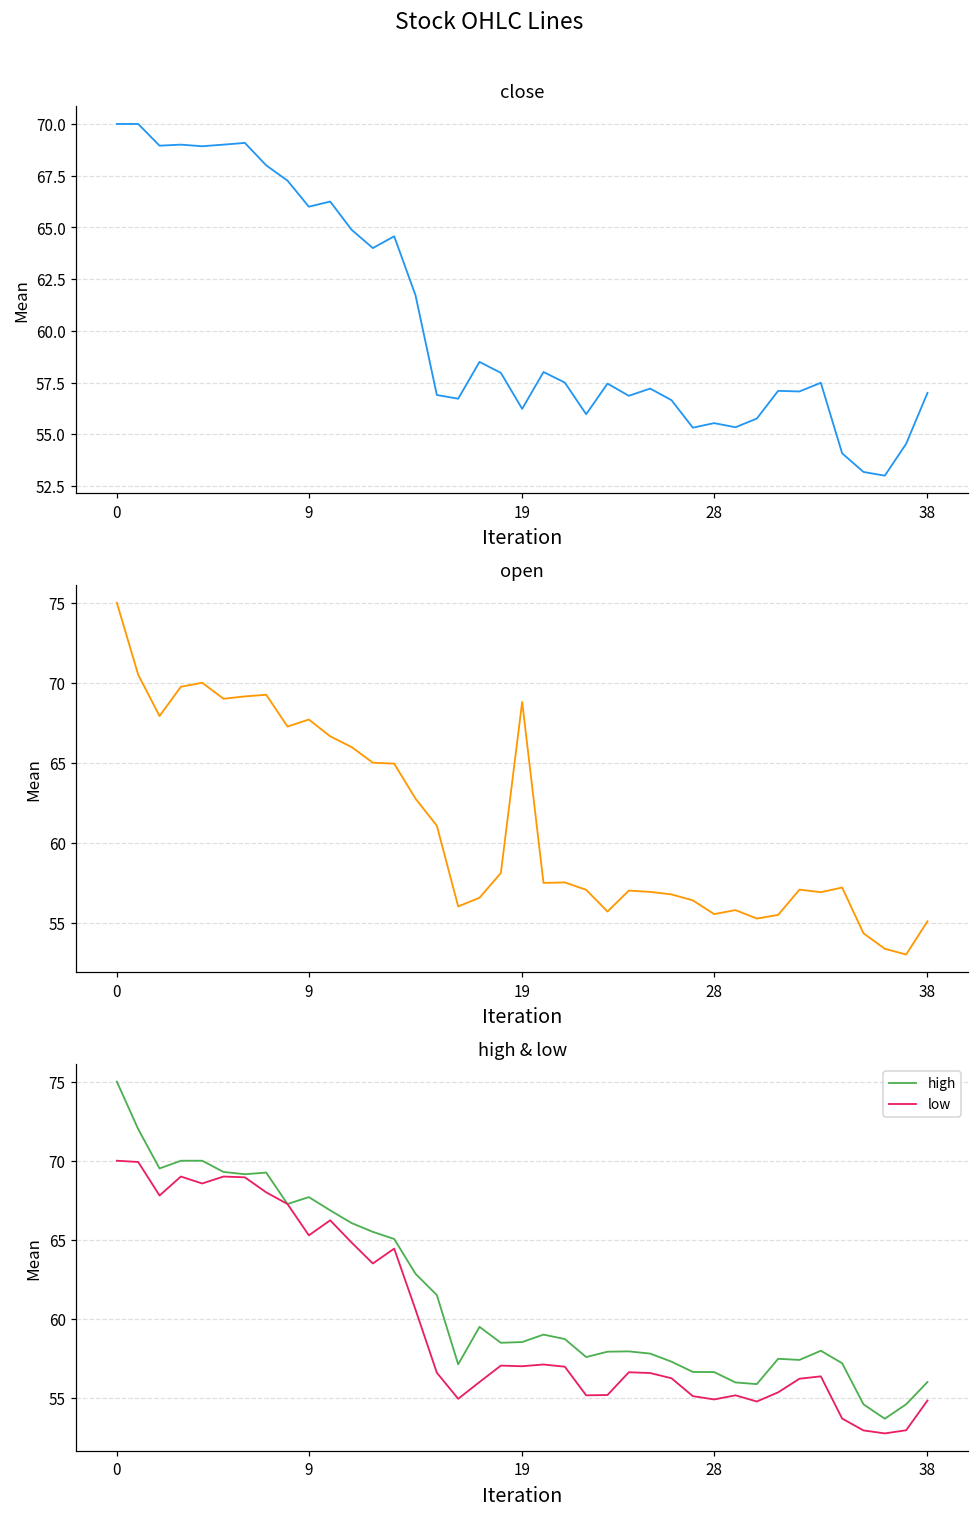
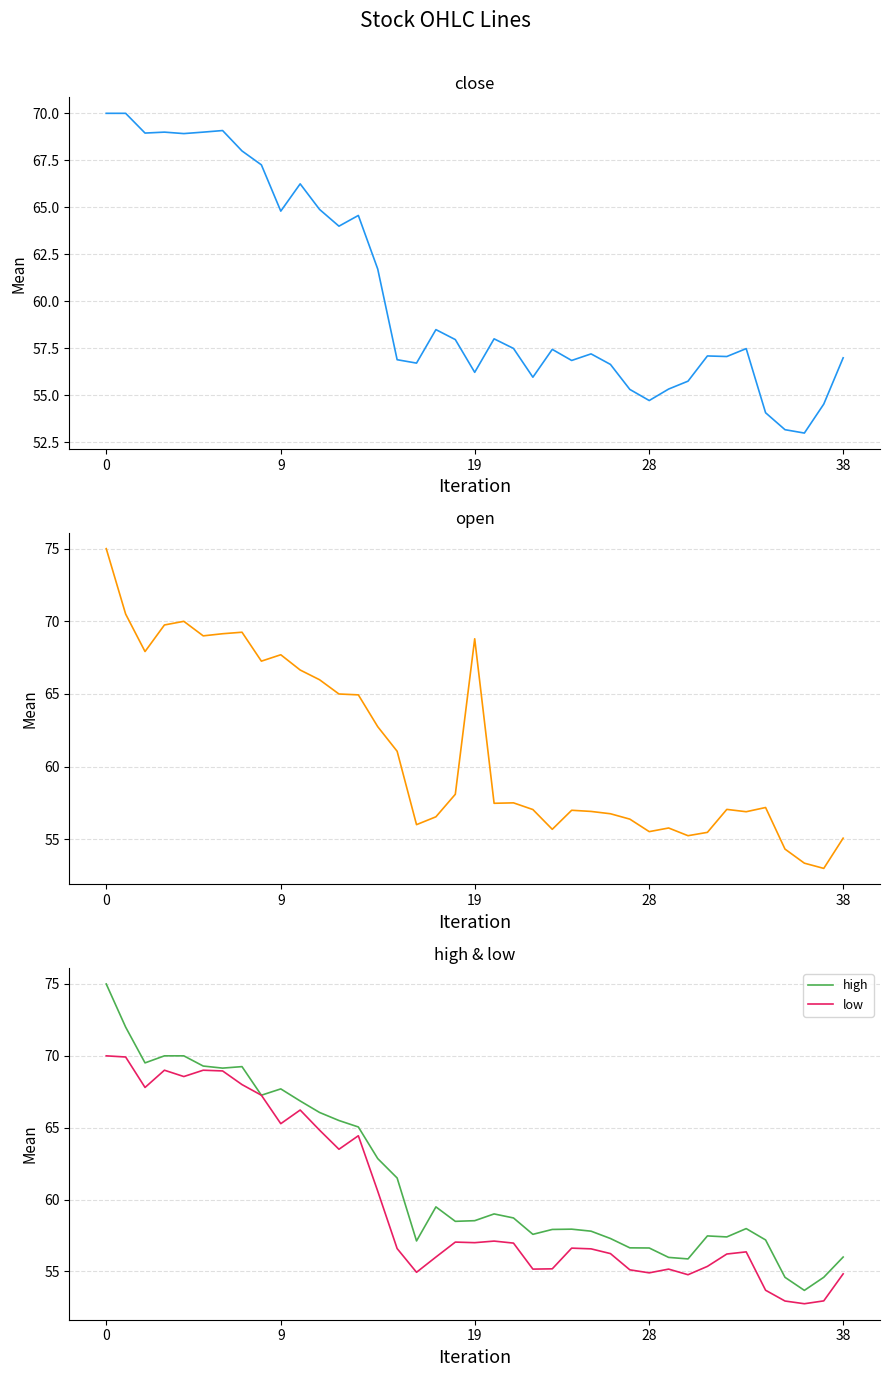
close, 9: 66.0 -> 64.8
close, 28: 55.5 -> 54.7
